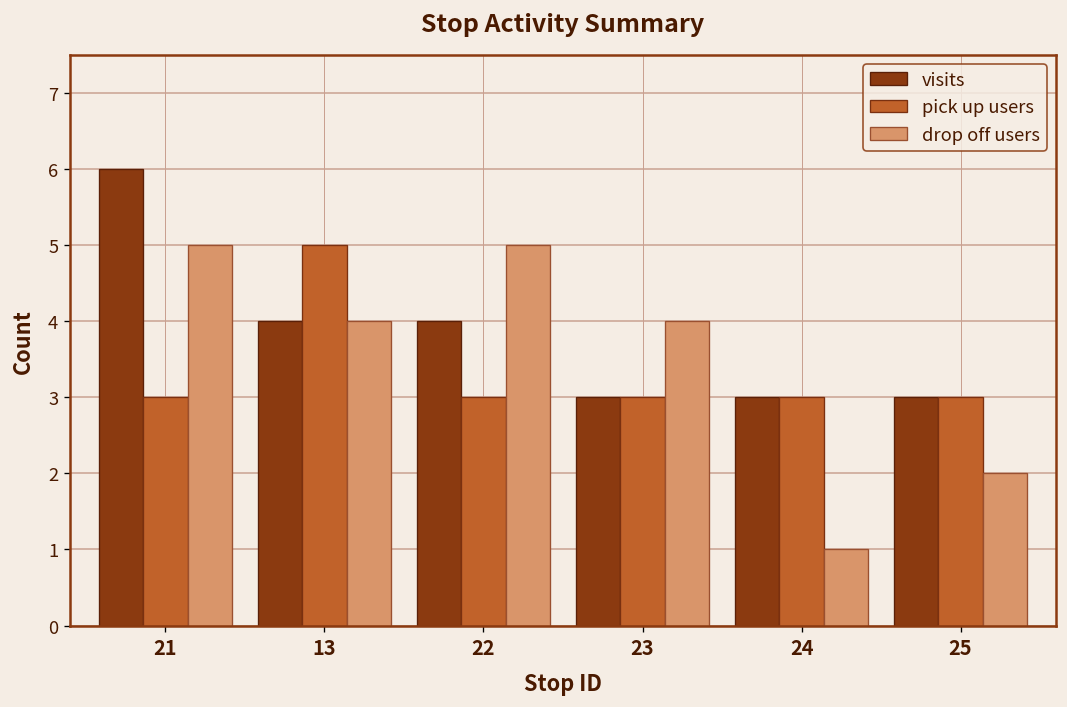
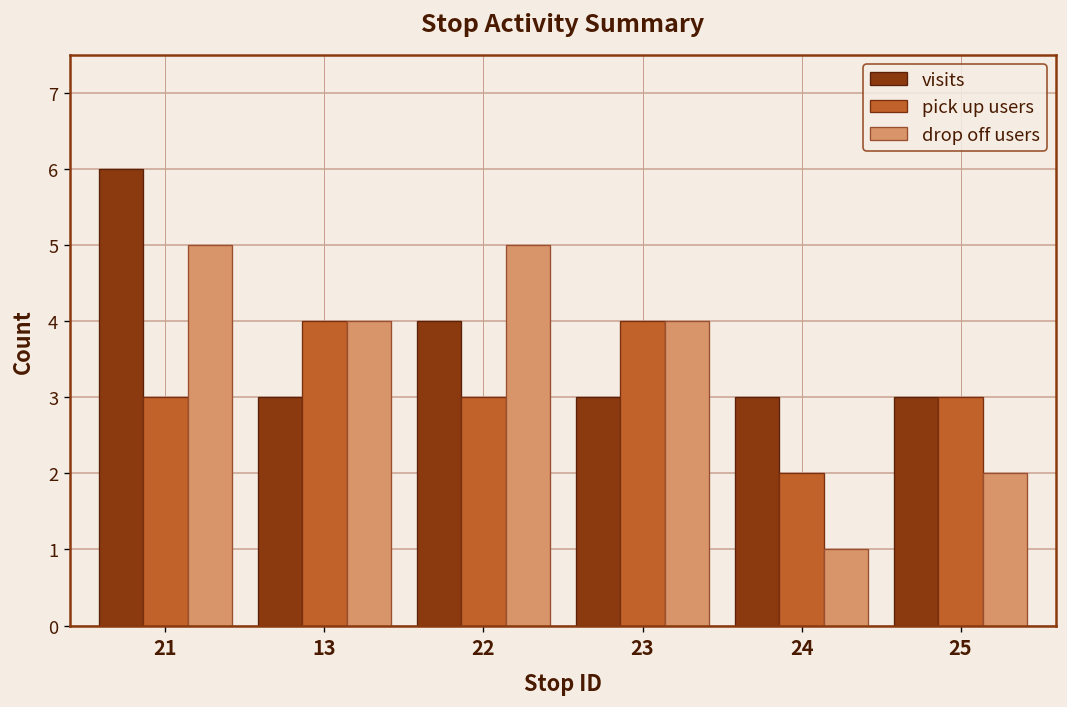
visits, 13: 4 -> 3
pick up users, 13: 5 -> 4
pick up users, 23: 3 -> 4
pick up users, 24: 3 -> 2
